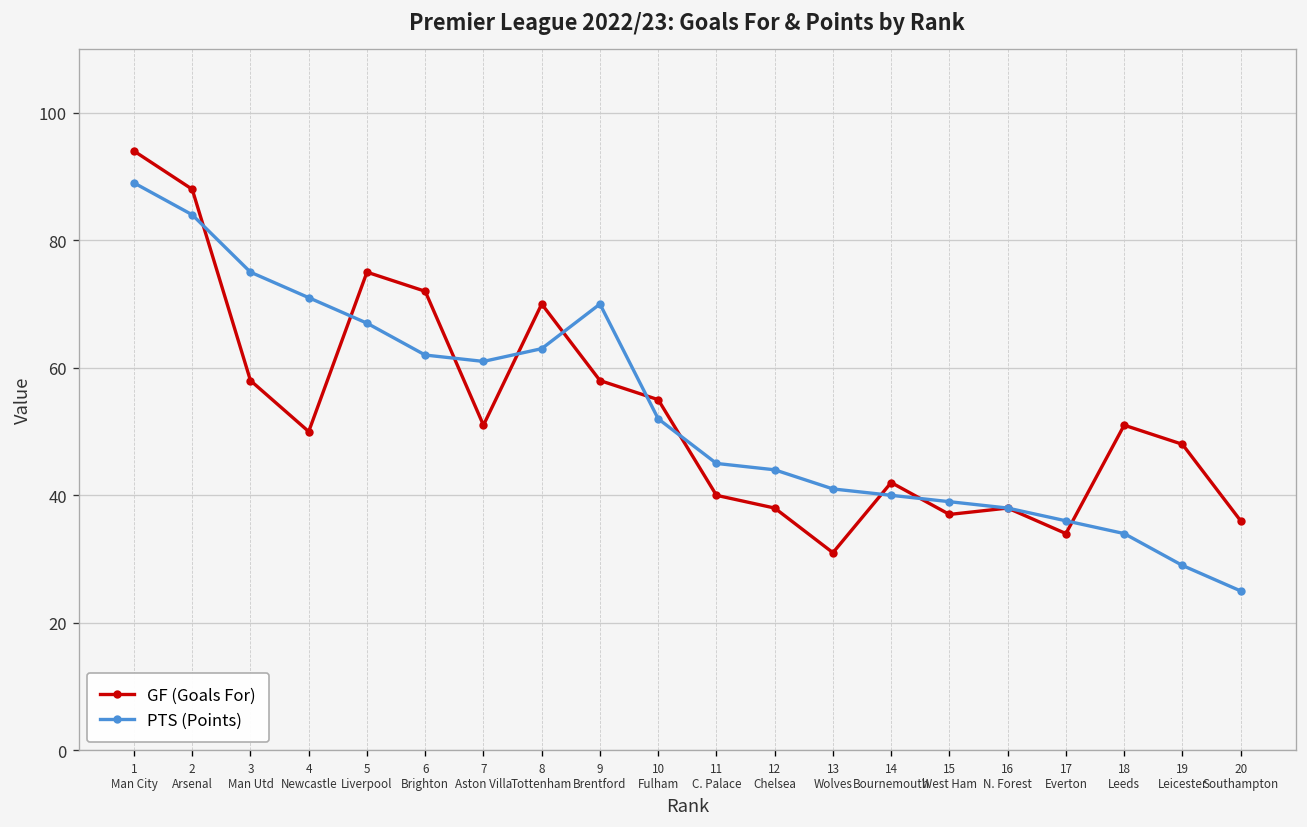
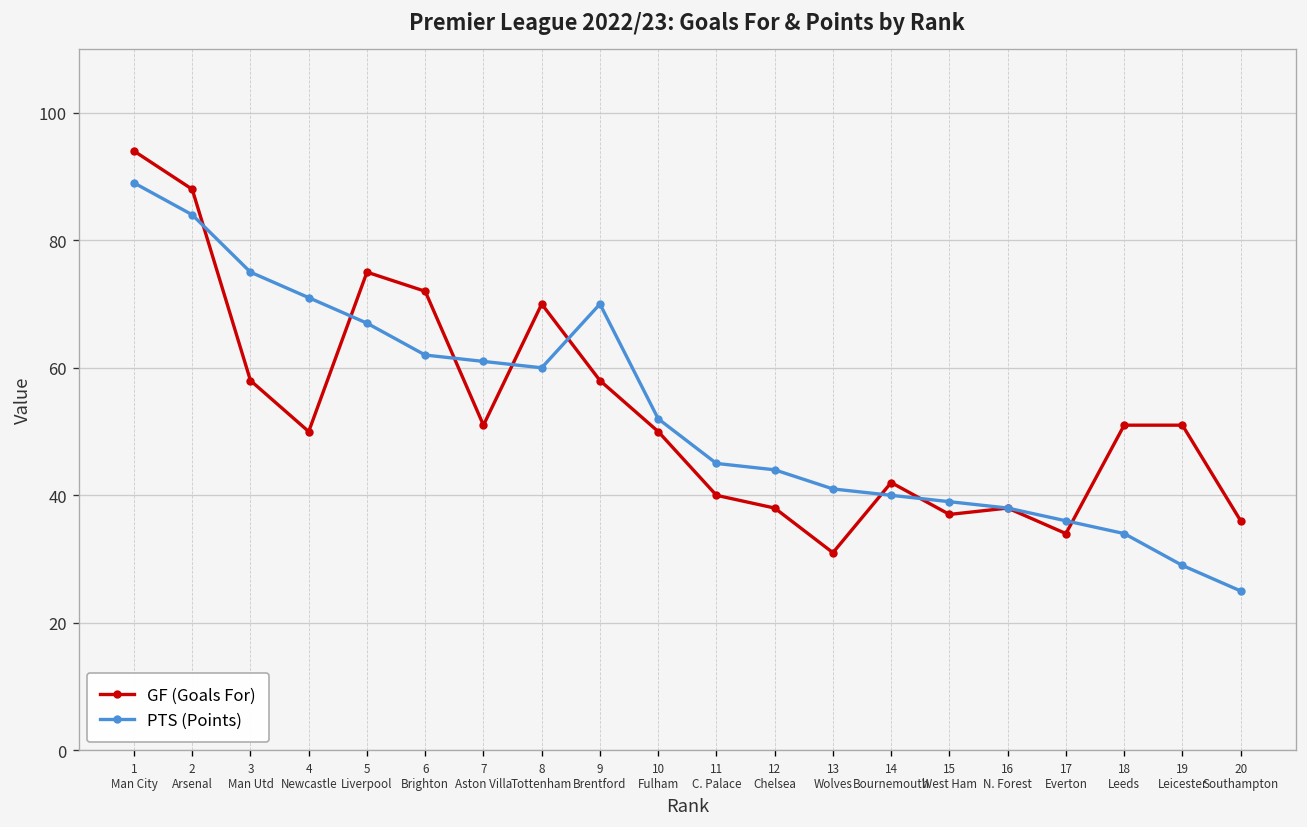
PTS (Points), 8 Tottenham: 63 -> 60
GF (Goals For), 10 Fulham: 55 -> 50
GF (Goals For), 19 Leicester: 48 -> 51
